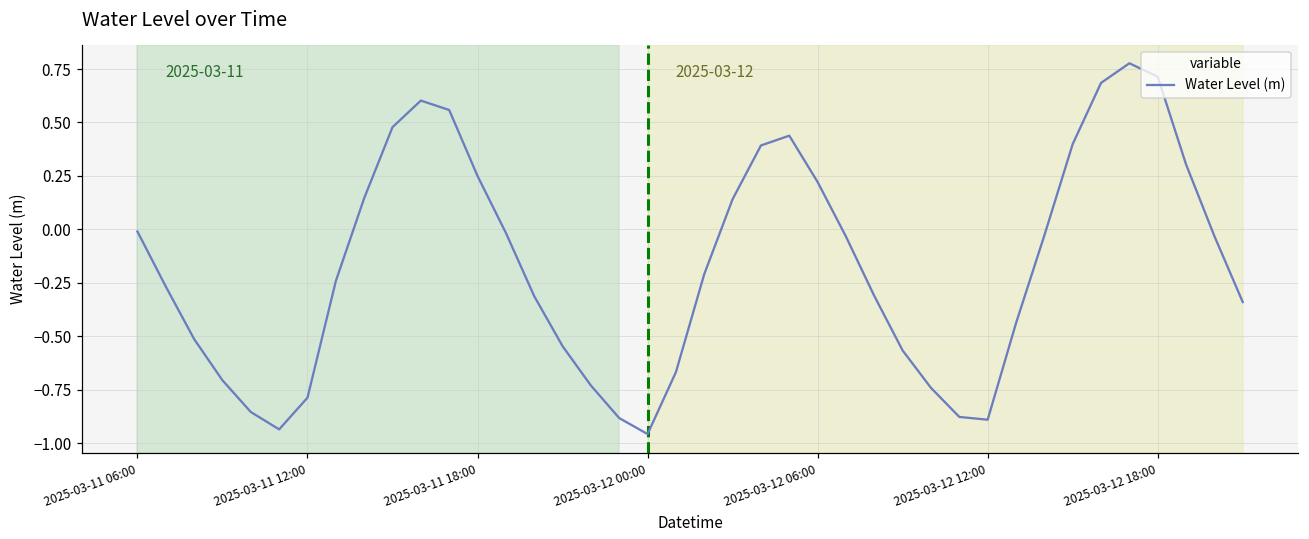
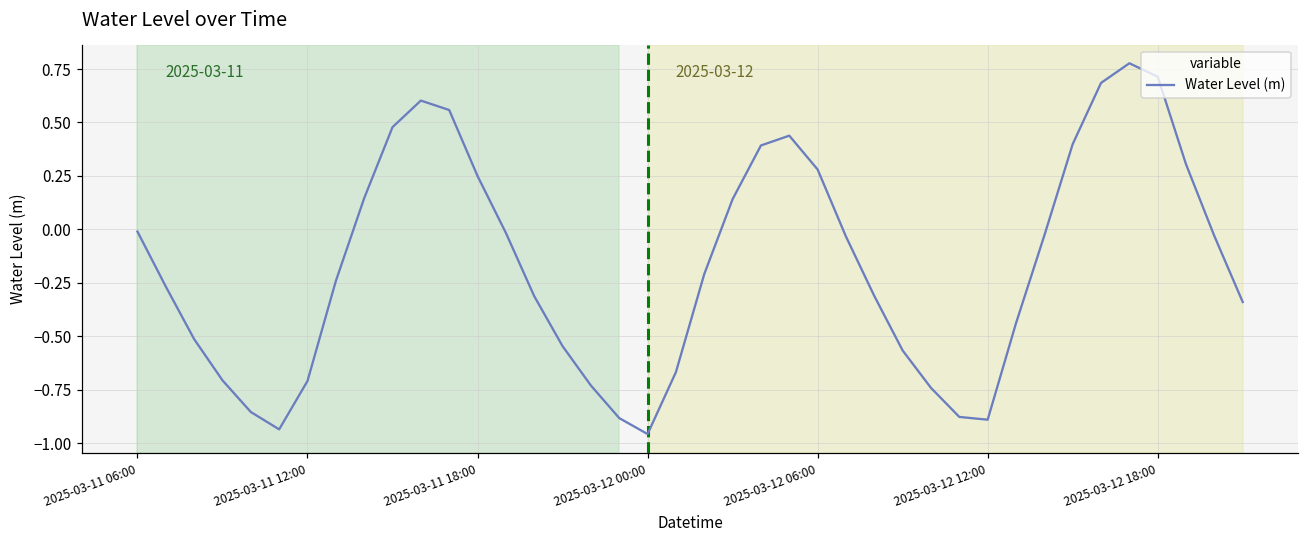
2025-03-11 12:00: -0.79 -> -0.71
2025-03-12 06:00: 0.22 -> 0.28
